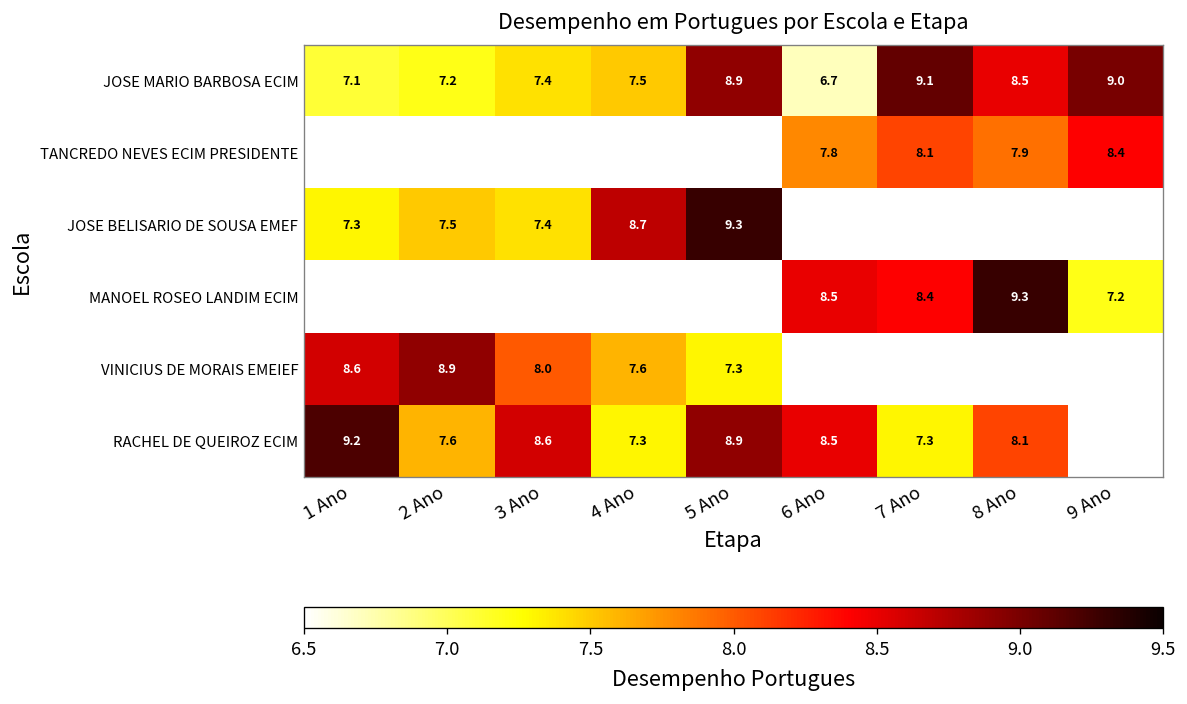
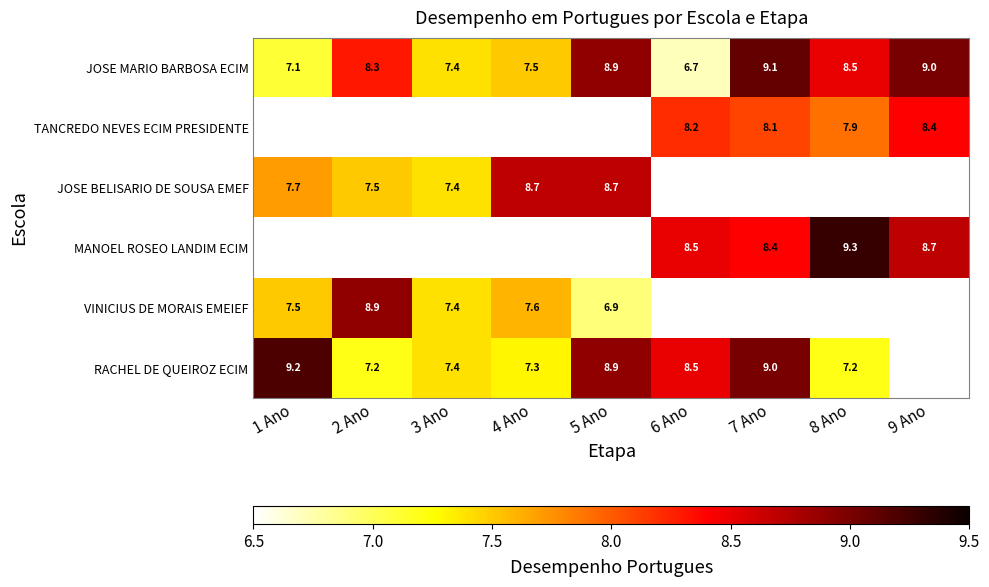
JOSE MARIO BARBOSA ECIM, 2 Ano: 7.2 -> 8.3
TANCREDO NEVES ECIM PRESIDENTE, 6 Ano: 7.8 -> 8.2
JOSE BELISARIO DE SOUSA EMEF, 1 Ano: 7.3 -> 7.7
JOSE BELISARIO DE SOUSA EMEF, 5 Ano: 9.3 -> 8.7
MANOEL ROSEO LANDIM ECIM, 9 Ano: 7.2 -> 8.7
VINICIUS DE MORAIS EMEIEF, 1 Ano: 8.6 -> 7.5
VINICIUS DE MORAIS EMEIEF, 3 Ano: 8.0 -> 7.4
VINICIUS DE MORAIS EMEIEF, 5 Ano: 7.3 -> 6.9
RACHEL DE QUEIROZ ECIM, 2 Ano: 7.6 -> 7.2
RACHEL DE QUEIROZ ECIM, 3 Ano: 8.6 -> 7.4
RACHEL DE QUEIROZ ECIM, 7 Ano: 7.3 -> 9.0
RACHEL DE QUEIROZ ECIM, 8 Ano: 8.1 -> 7.2
